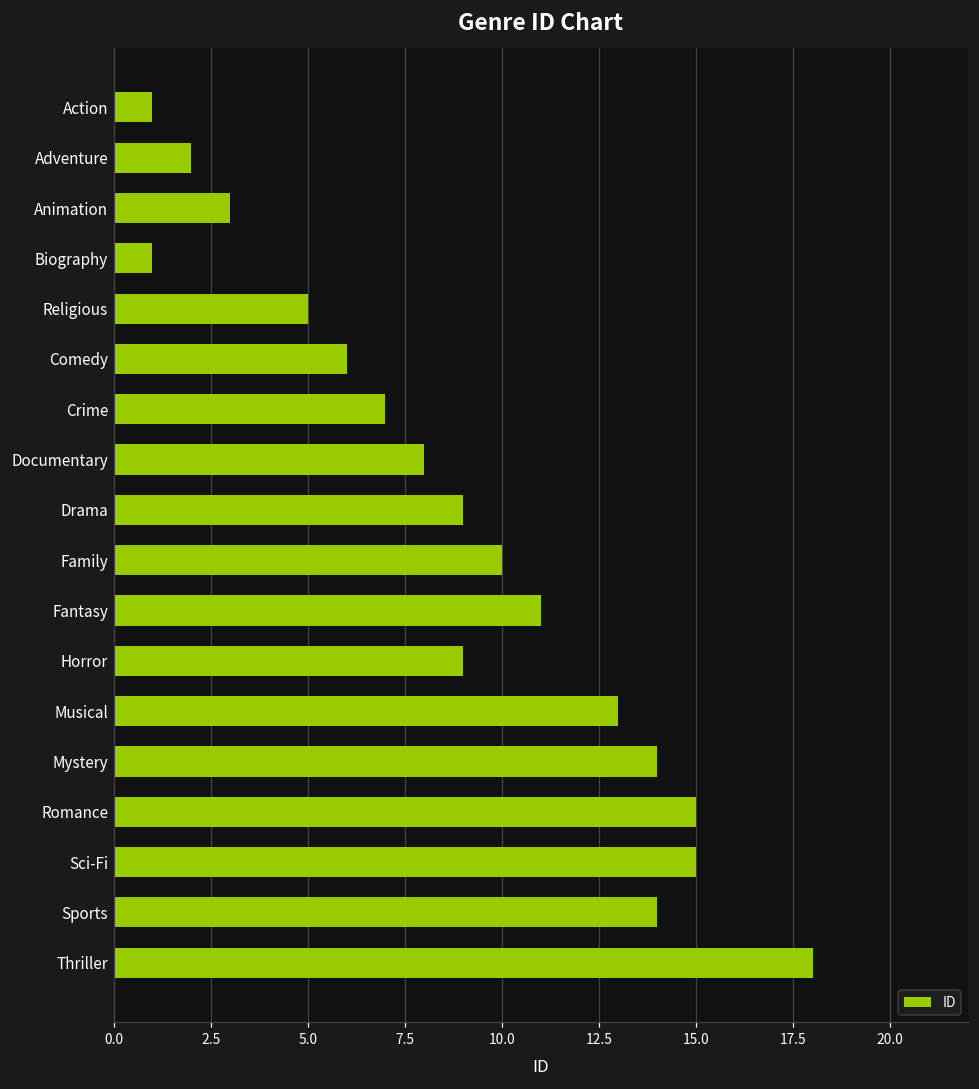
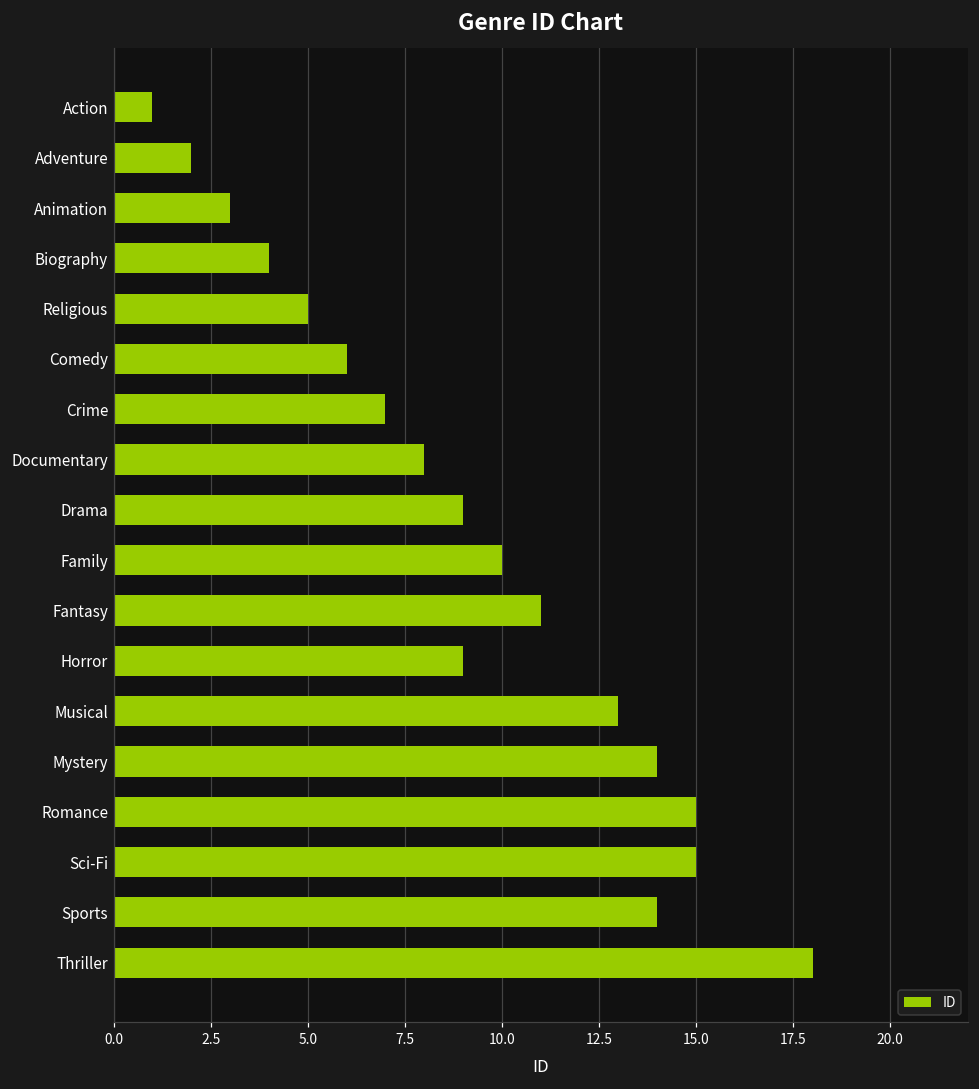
Biography: 1 -> 4
